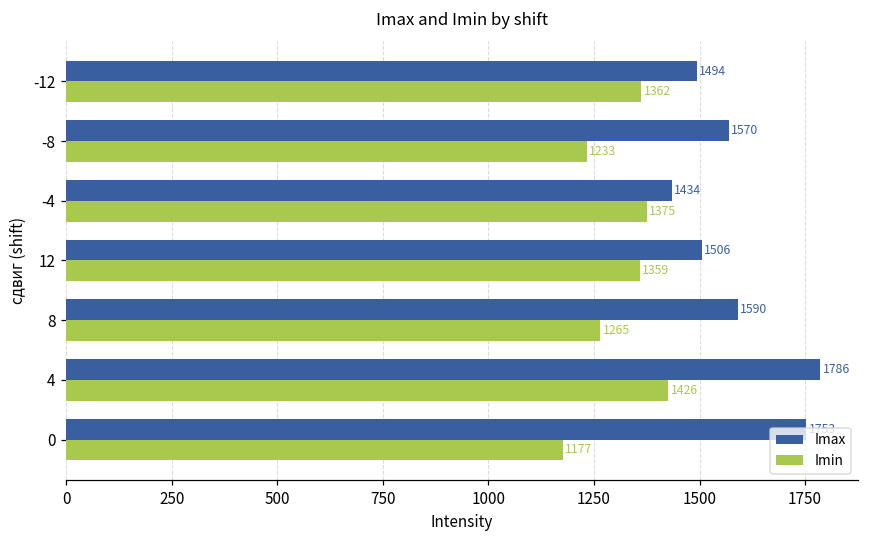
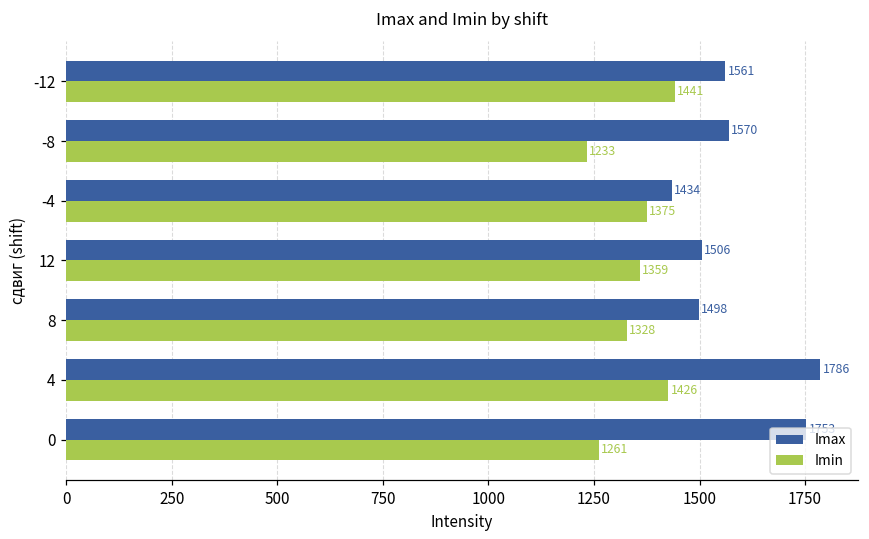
Imax, -12: 1494 -> 1561
Imin, -12: 1362 -> 1441
Imax, 8: 1590 -> 1498
Imin, 8: 1265 -> 1328
Imin, 0: 1177 -> 1261
